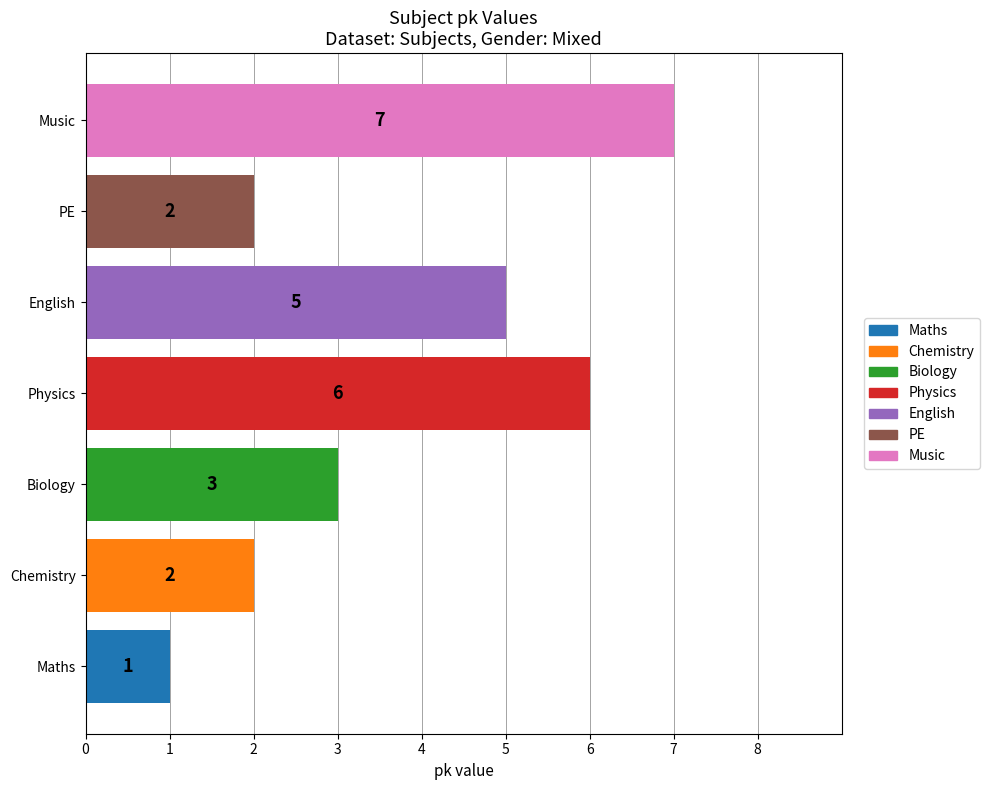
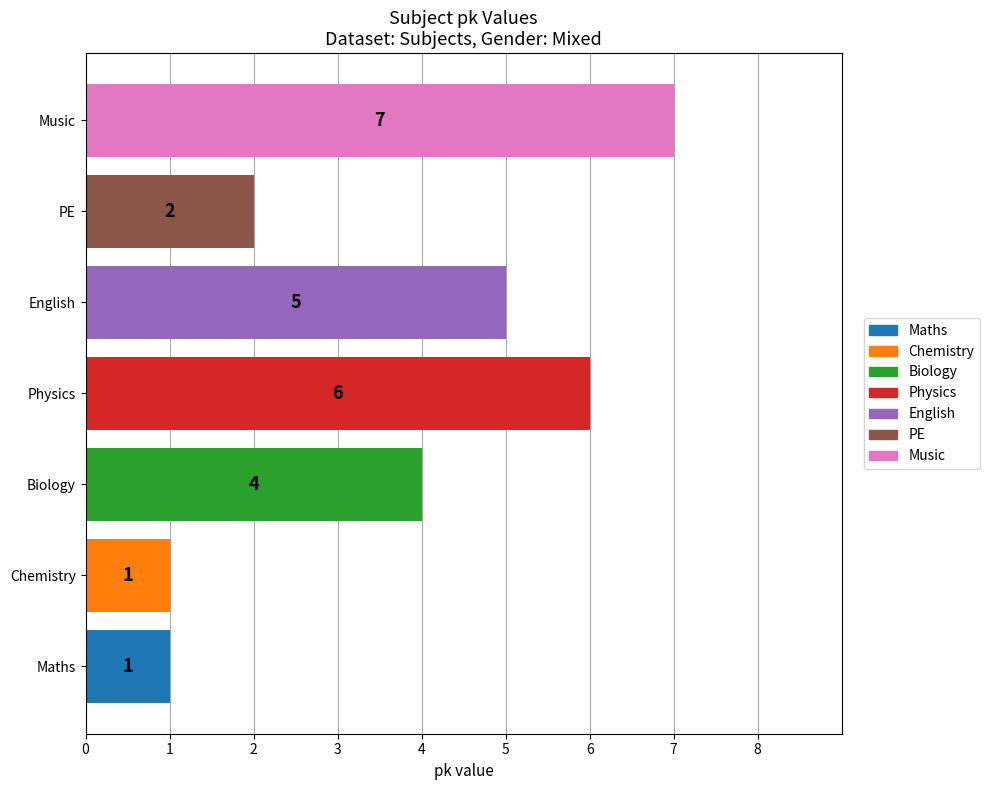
Biology: 3 -> 4
Chemistry: 2 -> 1
